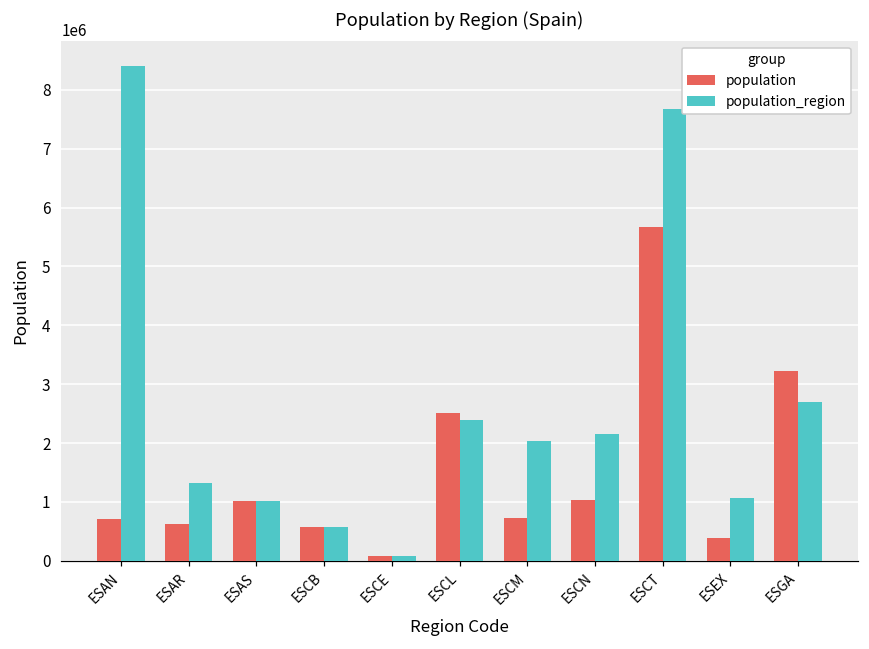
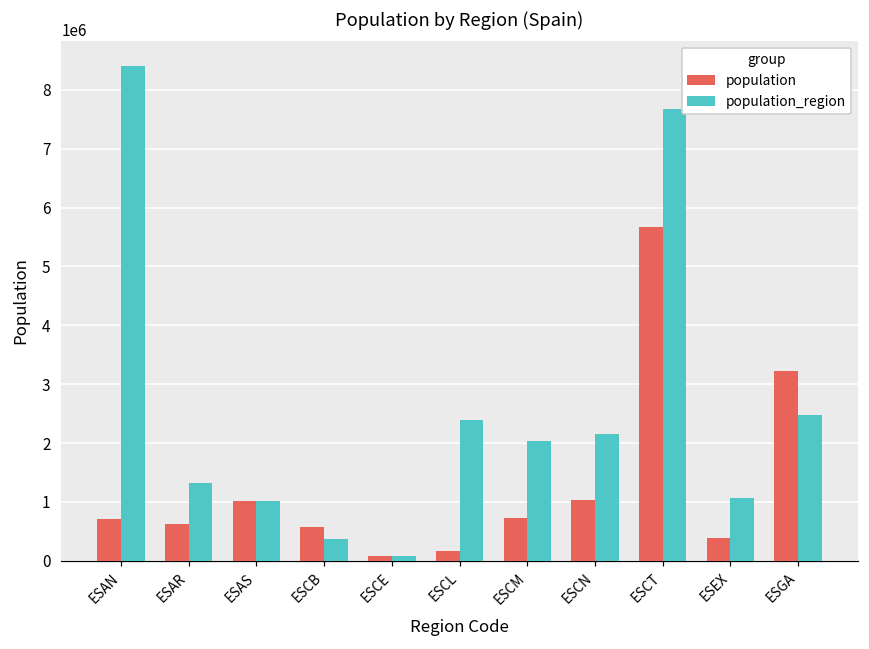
population_region, ESCB: 600000 -> 400000
population, ESCL: 2500000 -> 200000
population_region, ESGA: 2700000 -> 2500000
